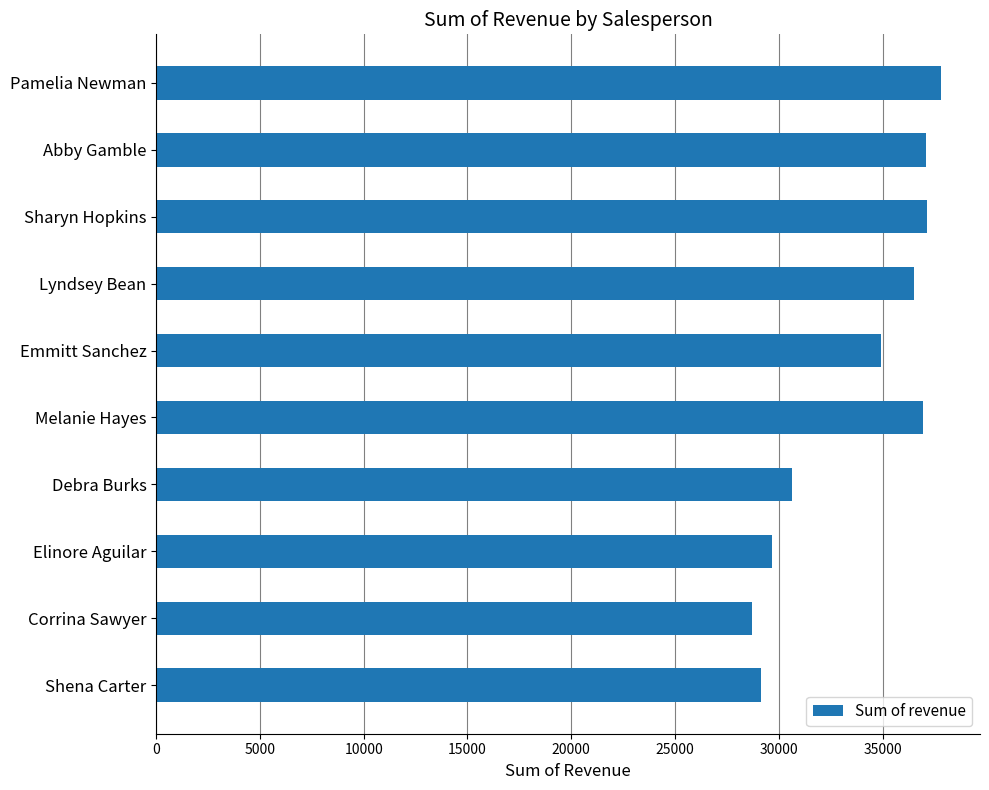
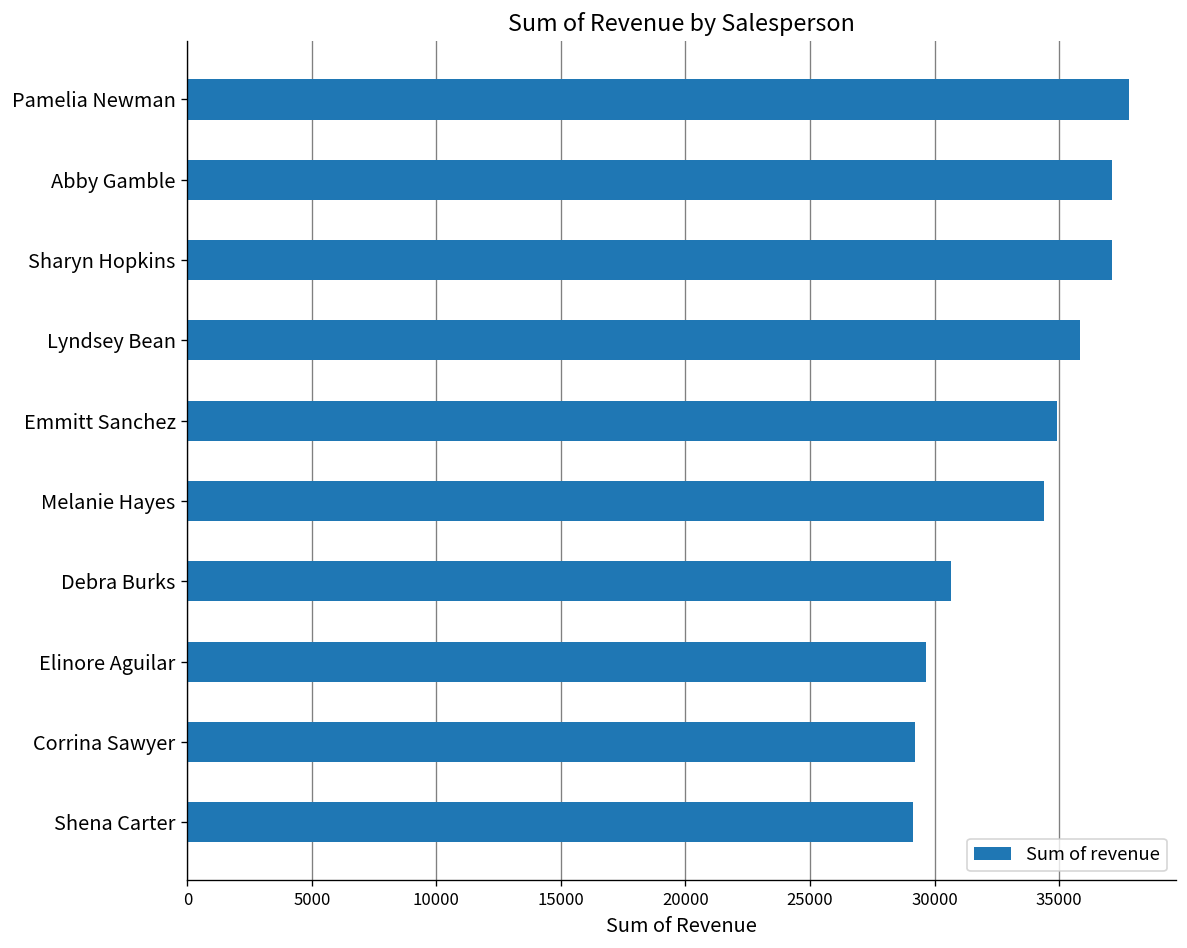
Lyndsey Bean: 36500 -> 35900
Melanie Hayes: 36900 -> 34400
Corrina Sawyer: 28700 -> 29200
